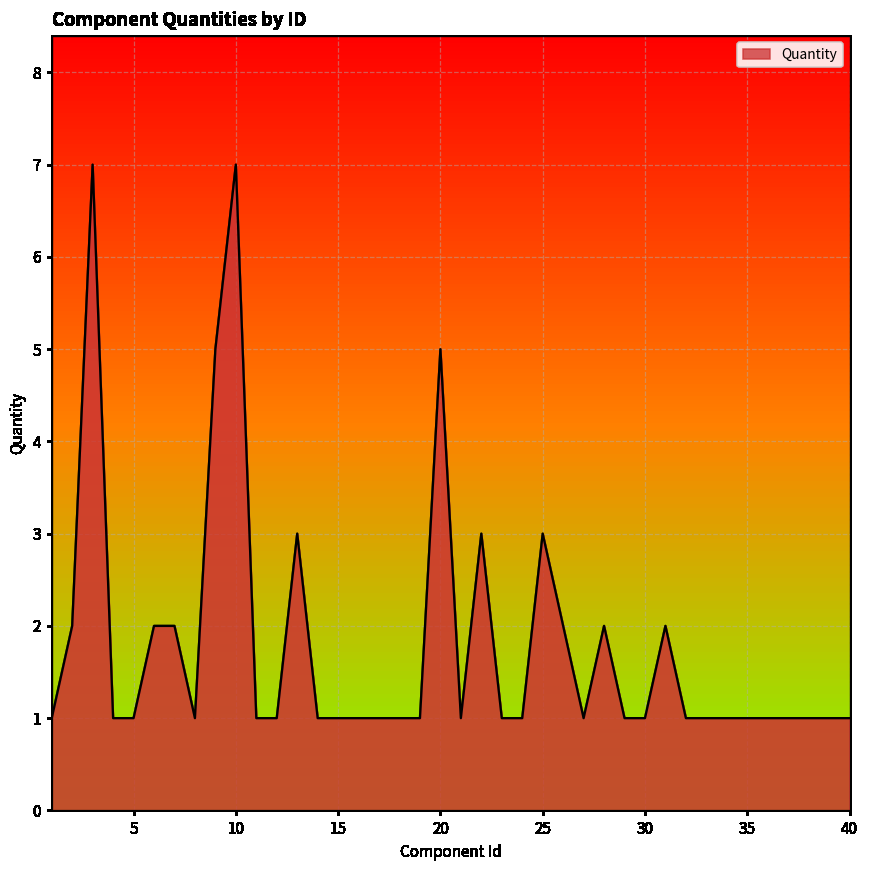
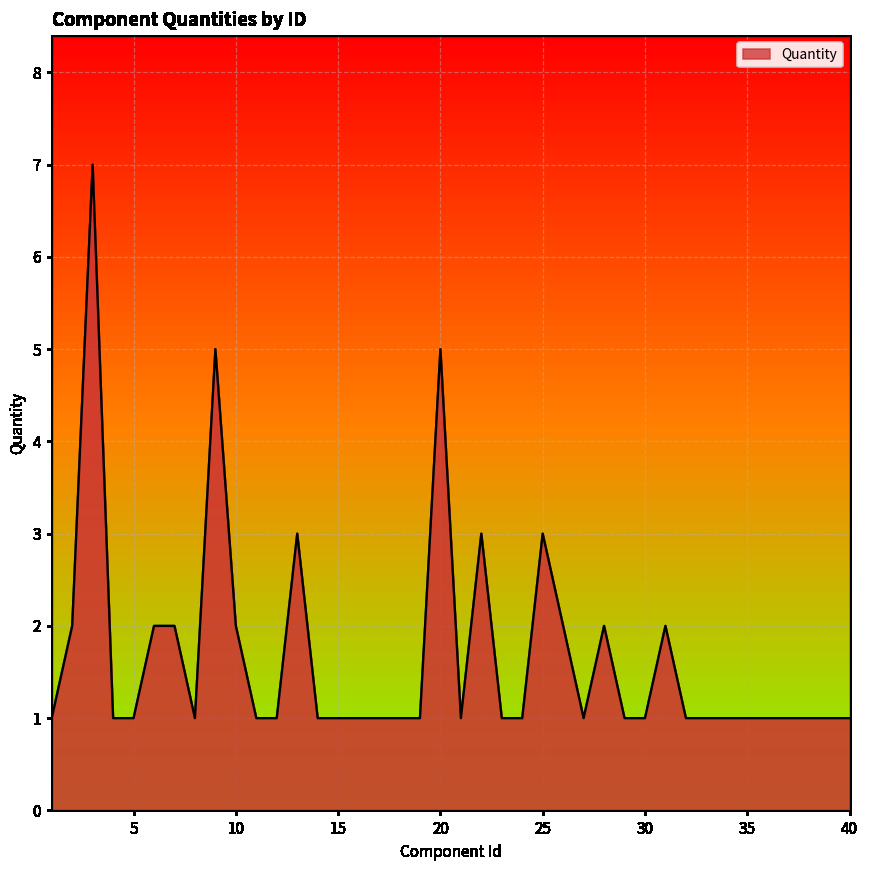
10: 7 -> 2
